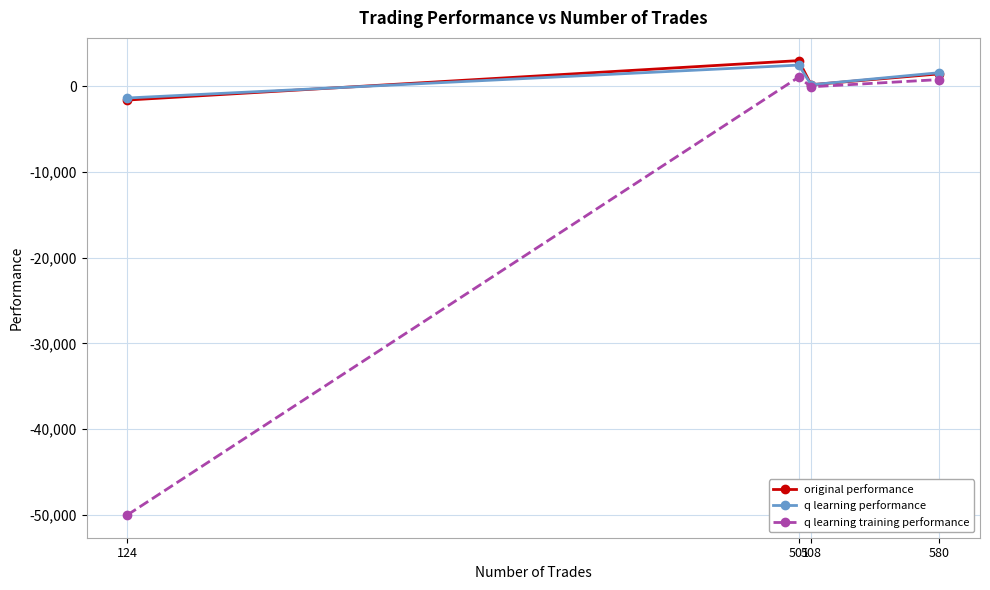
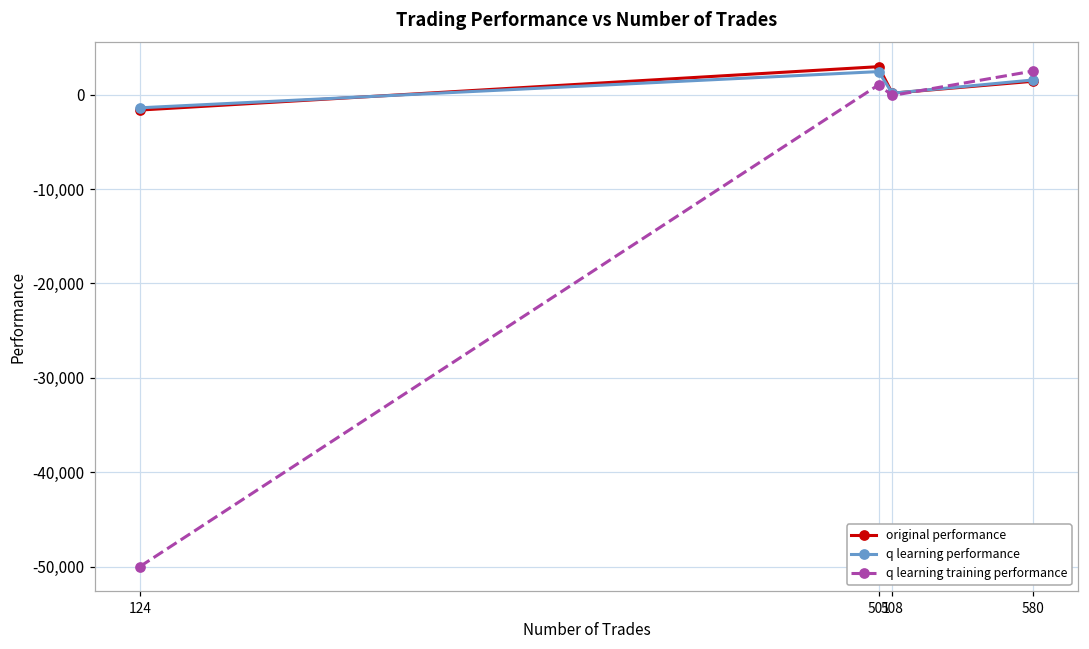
q learning training performance, 580: 1,000 -> 3,000
